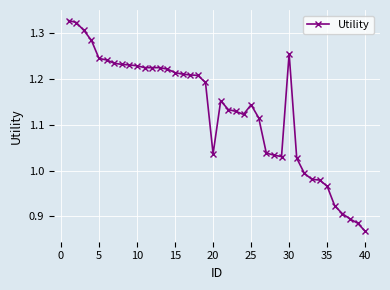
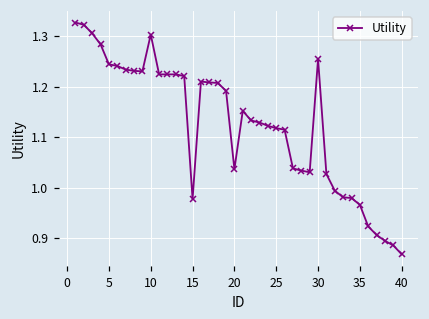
10: 1.23 -> 1.30
15: 1.21 -> 0.98
25: 1.14 -> 1.12
